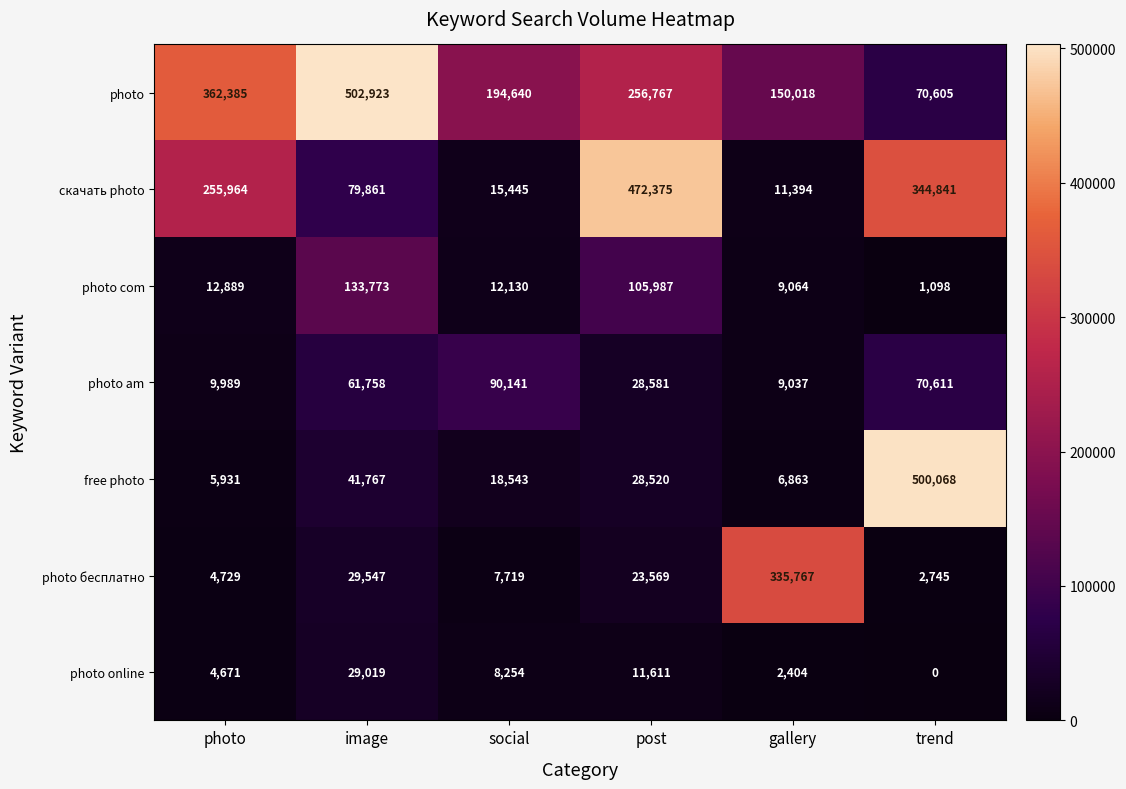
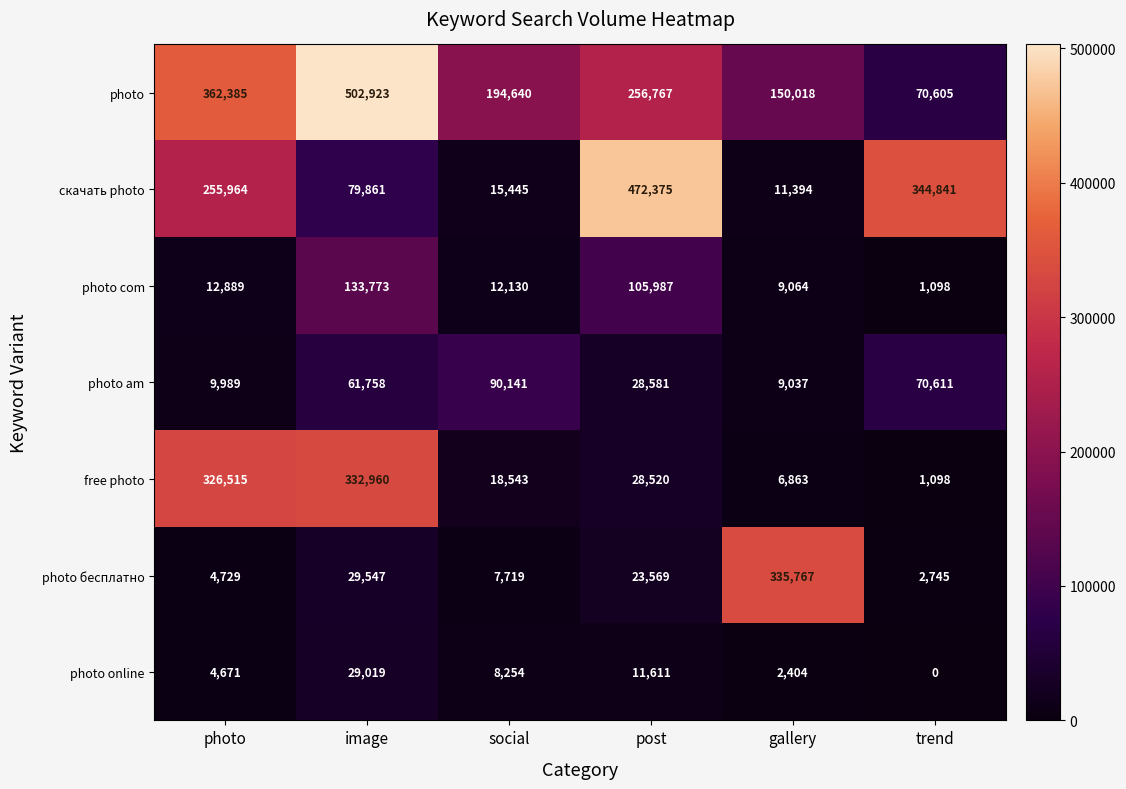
free photo, photo: 5,931 -> 326,515
free photo, image: 41,767 -> 332,960
free photo, trend: 500,068 -> 1,098
